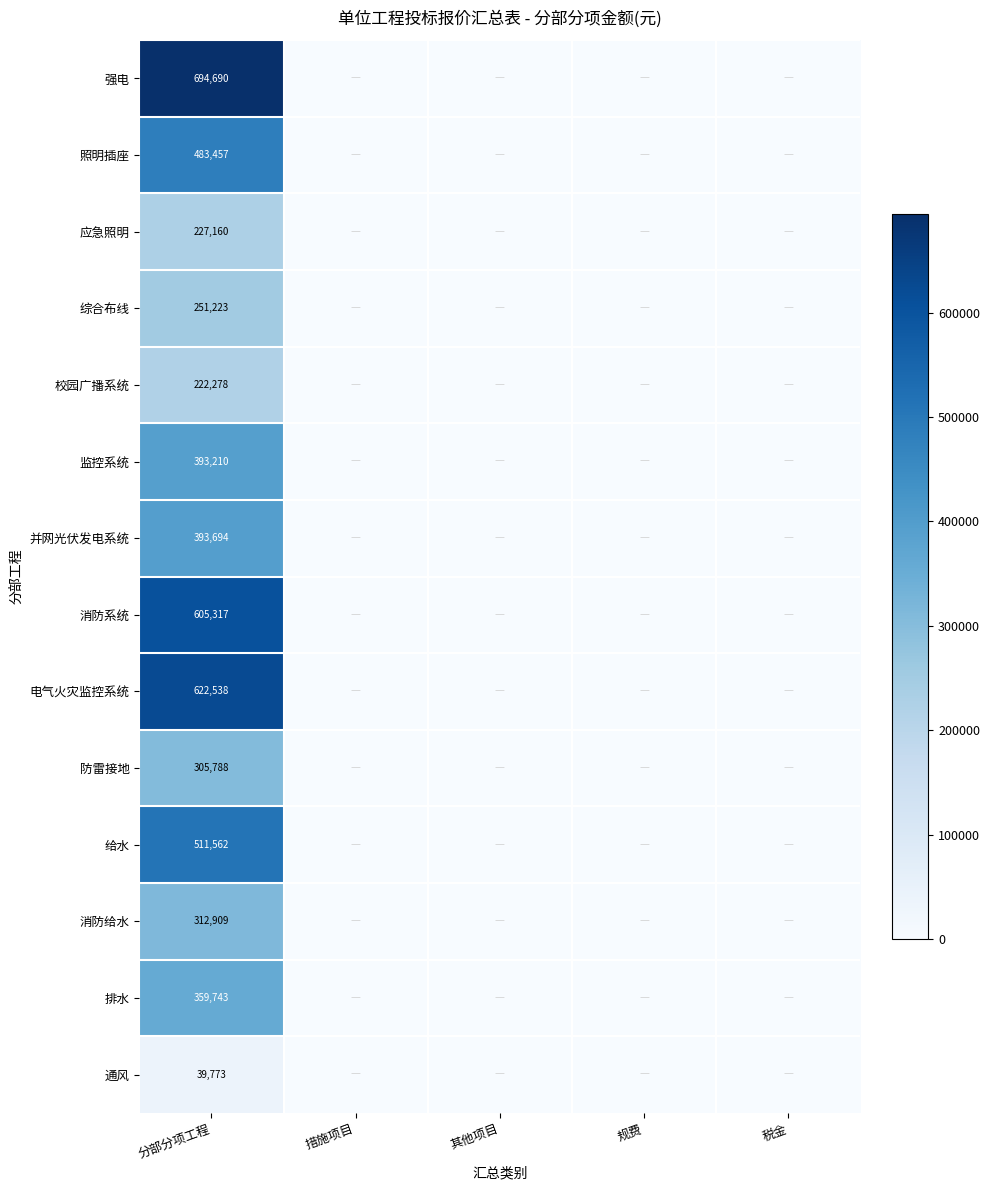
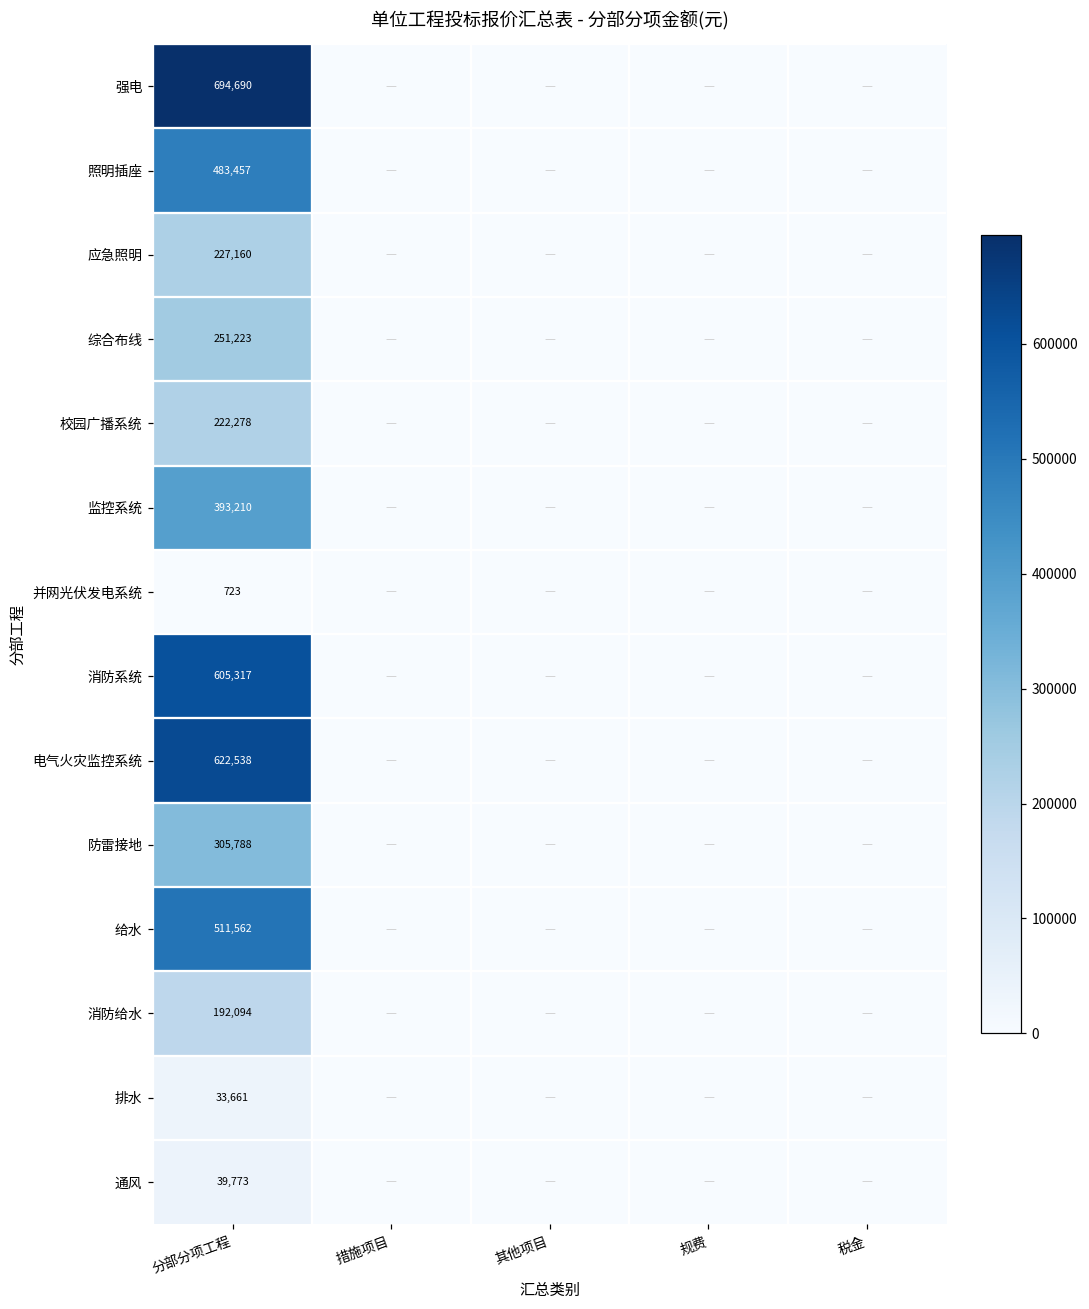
并网光伏发电系统, 分部分项工程: 393,694 -> 723
消防给水, 分部分项工程: 312,909 -> 192,094
排水, 分部分项工程: 359,743 -> 33,661
